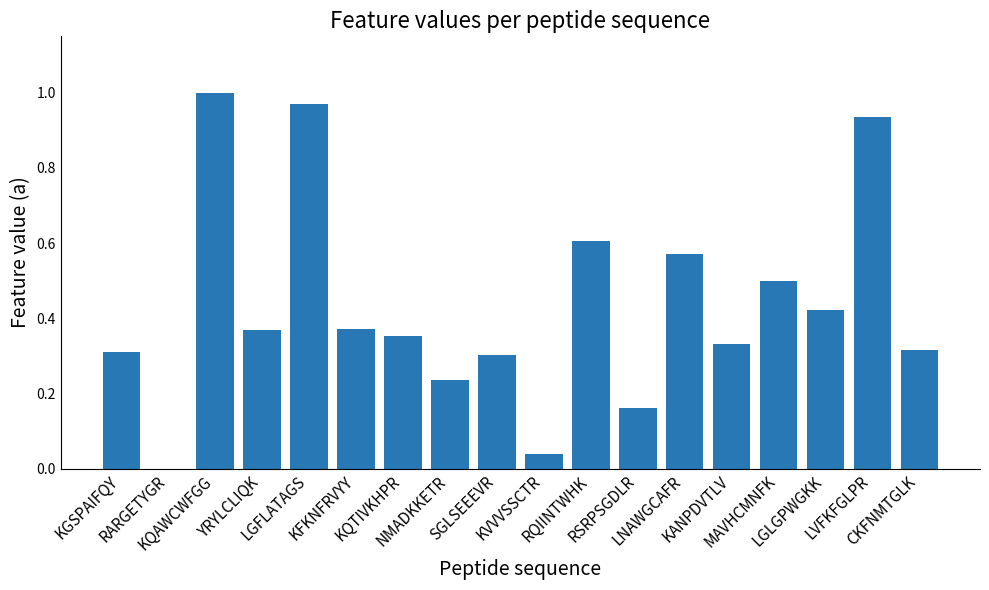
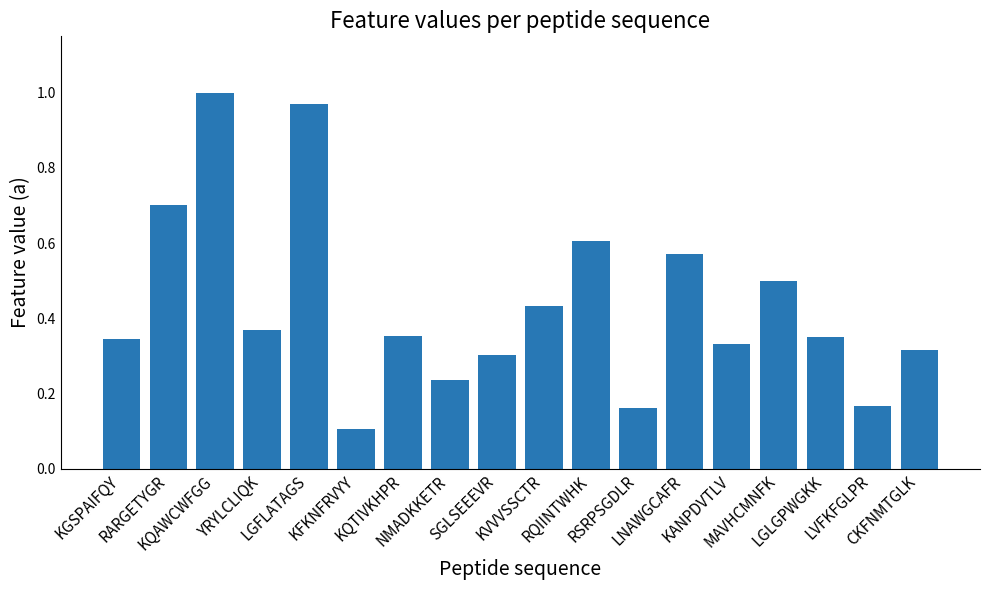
KGSPAIFQY: 0.31 -> 0.34
RARGETYGR: 0.0 -> 0.7
KFKNFRVYY: 0.37 -> 0.10
KVVVSSCTR: 0.04 -> 0.43
LGLGPWGKK: 0.42 -> 0.35
LVFKFGLPR: 0.94 -> 0.17
